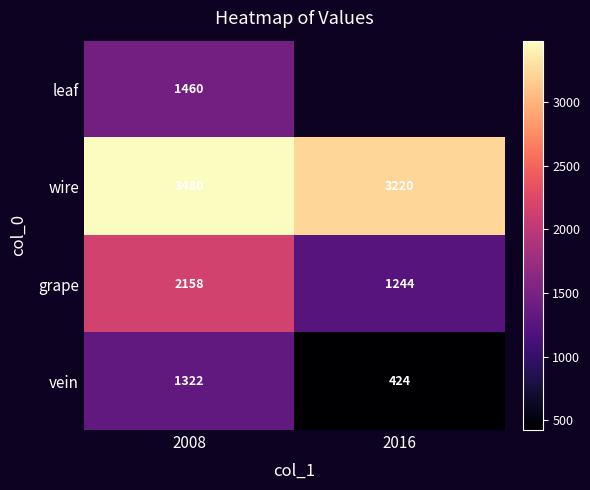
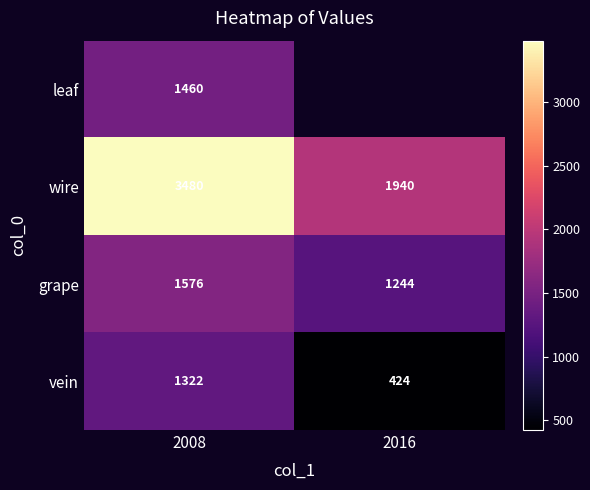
wire, 2016: 3220 -> 1940
grape, 2008: 2158 -> 1576
